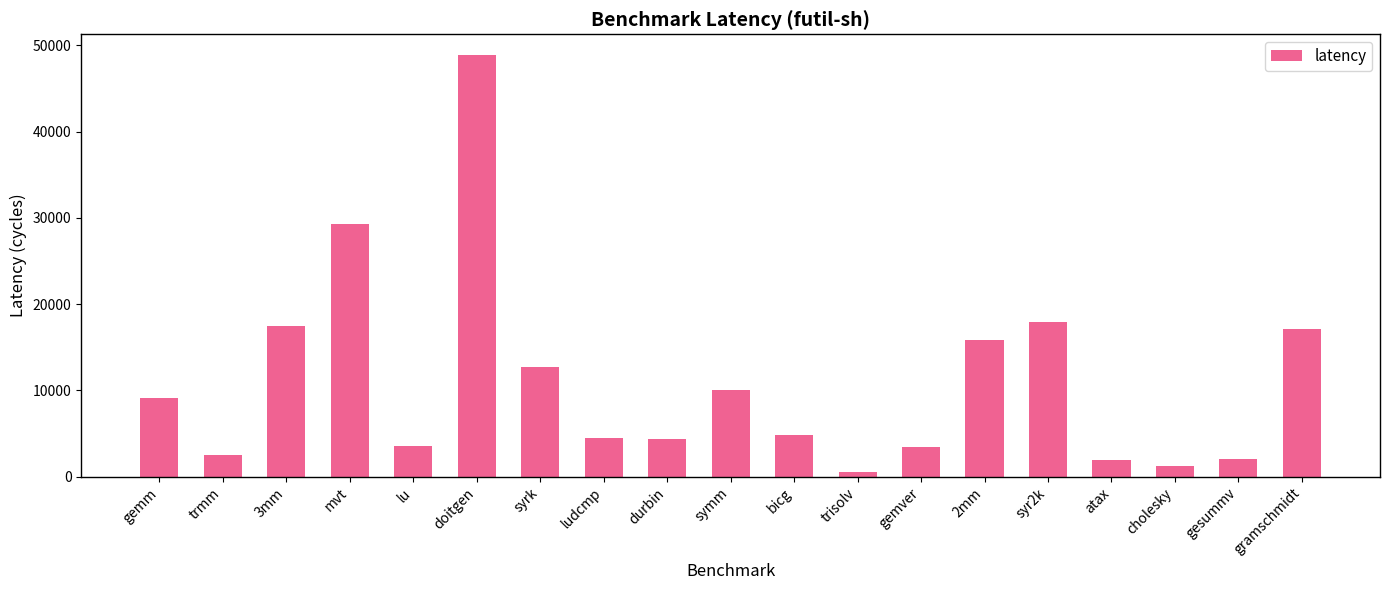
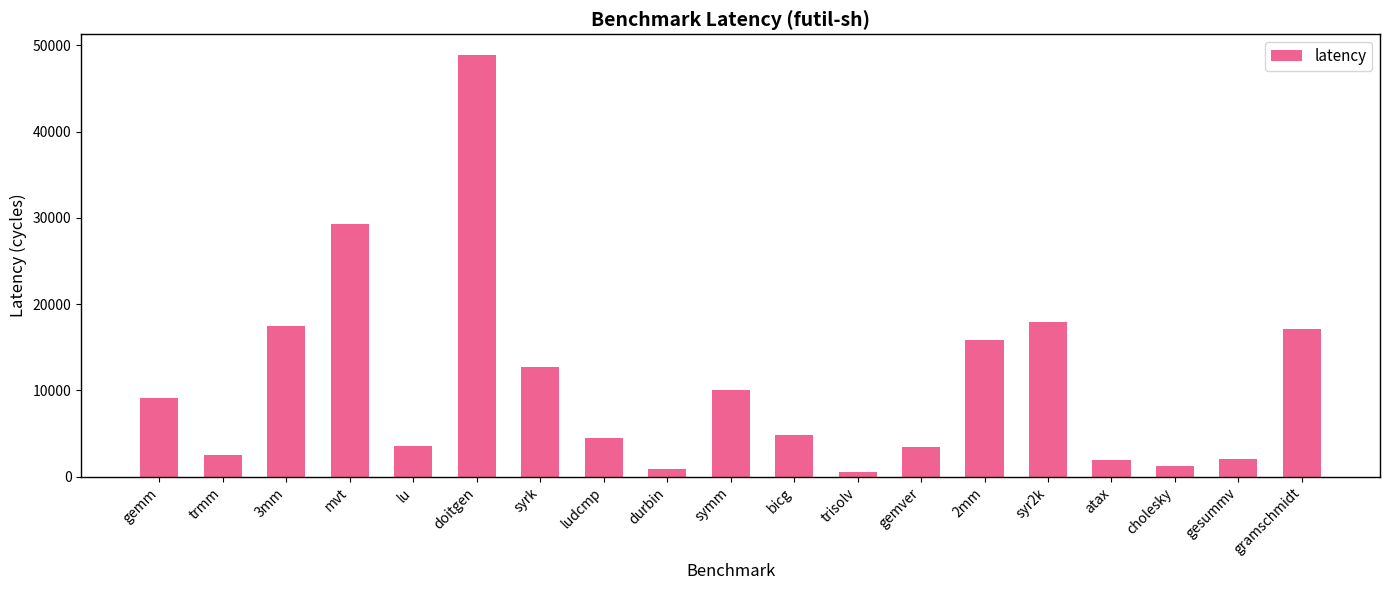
durbin: 4000 -> 1000
